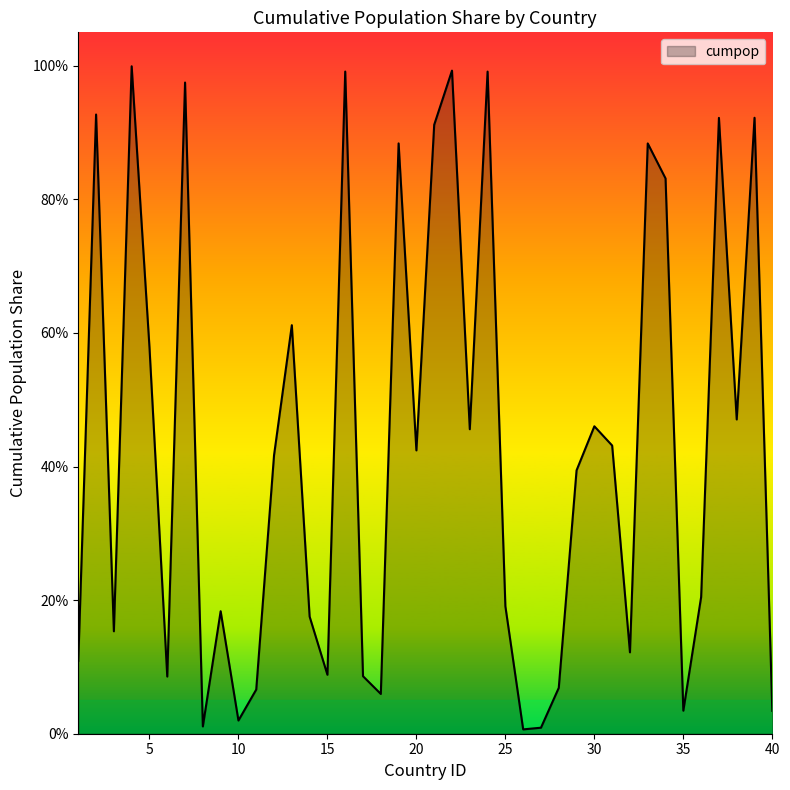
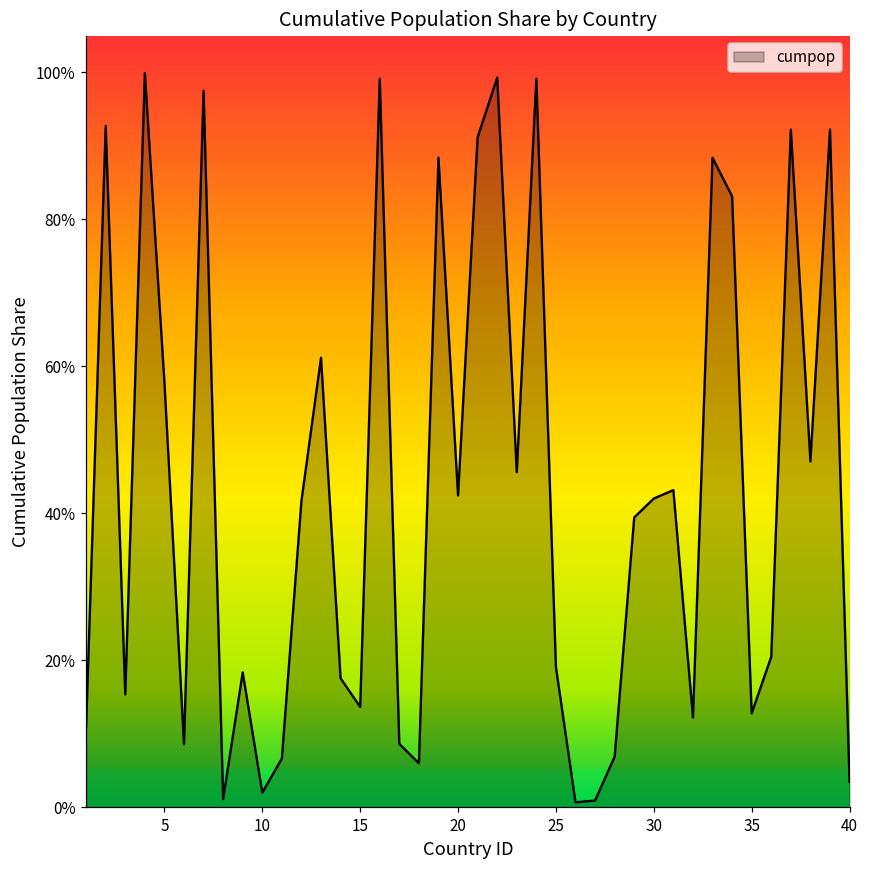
15: 9% -> 14%
30: 46% -> 42%
35: 3% -> 13%
